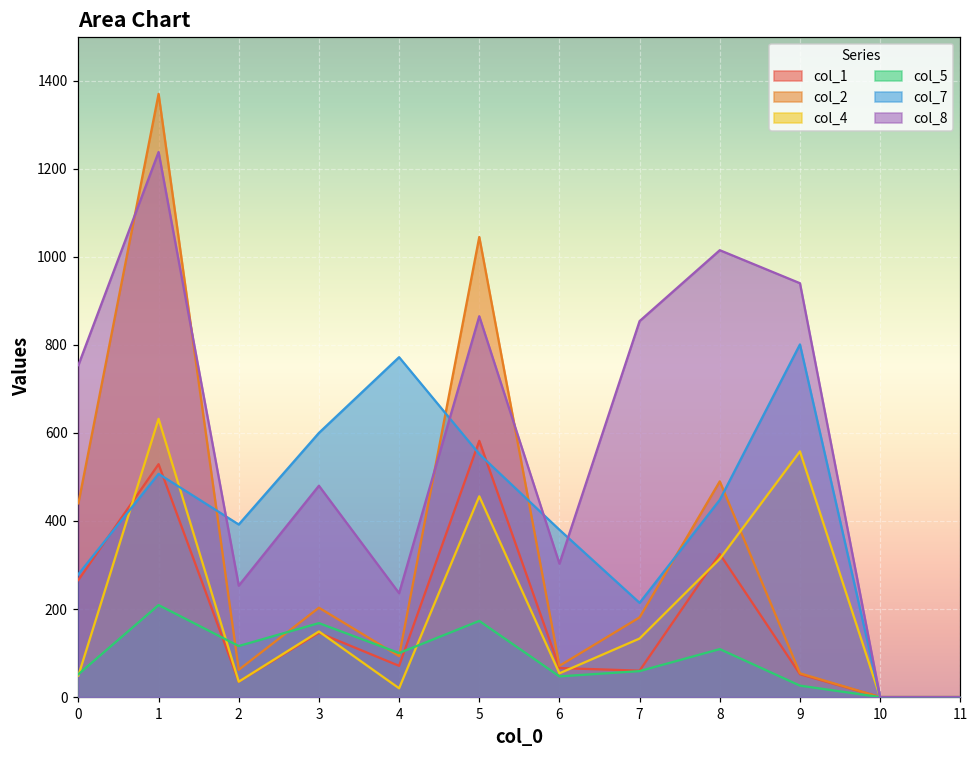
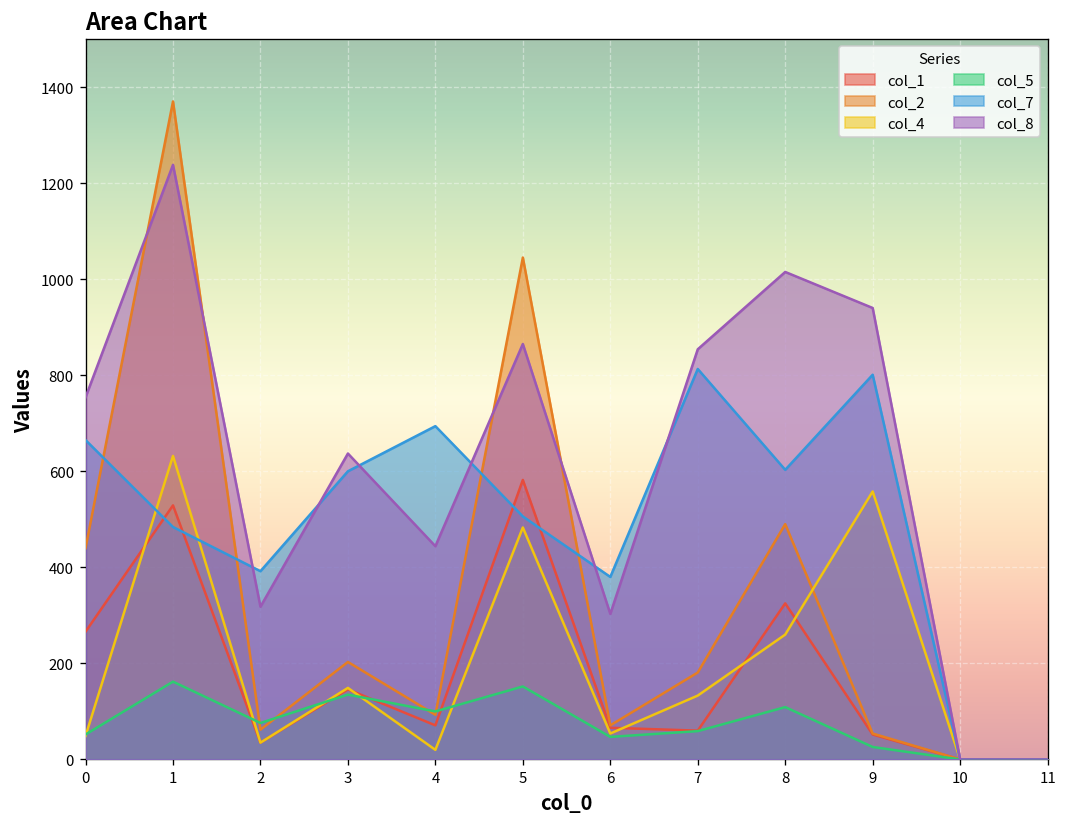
col_7, 0: 280 -> 670
col_5, 1: 210 -> 160
col_7, 1: 510 -> 480
col_5, 2: 120 -> 80
col_8, 2: 250 -> 320
col_5, 3: 170 -> 140
col_8, 3: 480 -> 640
col_7, 4: 770 -> 690
col_8, 4: 240 -> 440
col_4, 5: 460 -> 480
col_5, 5: 170 -> 150
col_7, 5: 550 -> 510
col_7, 7: 210 -> 810
col_4, 8: 310 -> 260
col_7, 8: 450 -> 600
